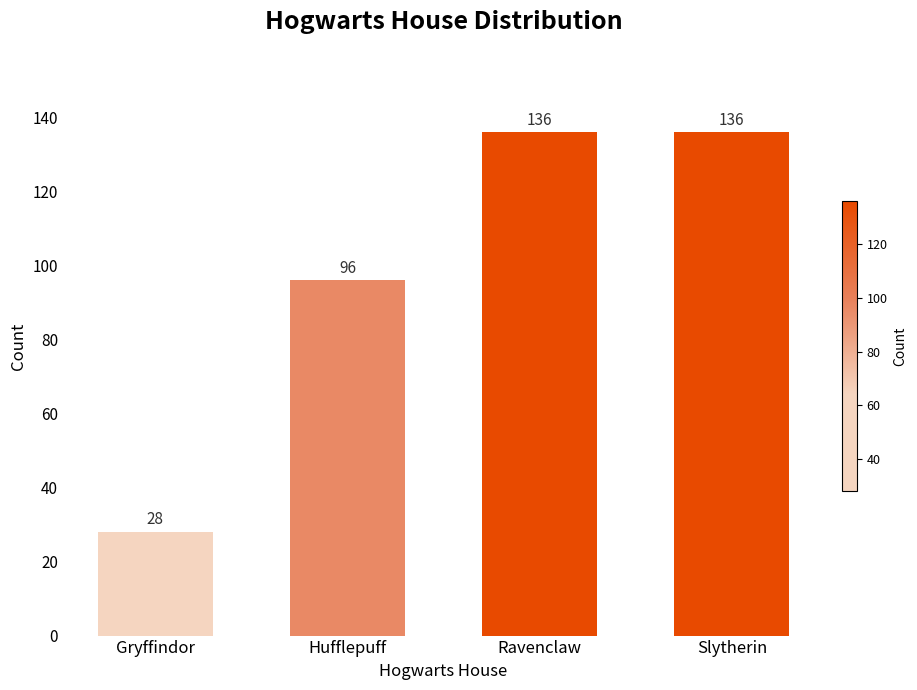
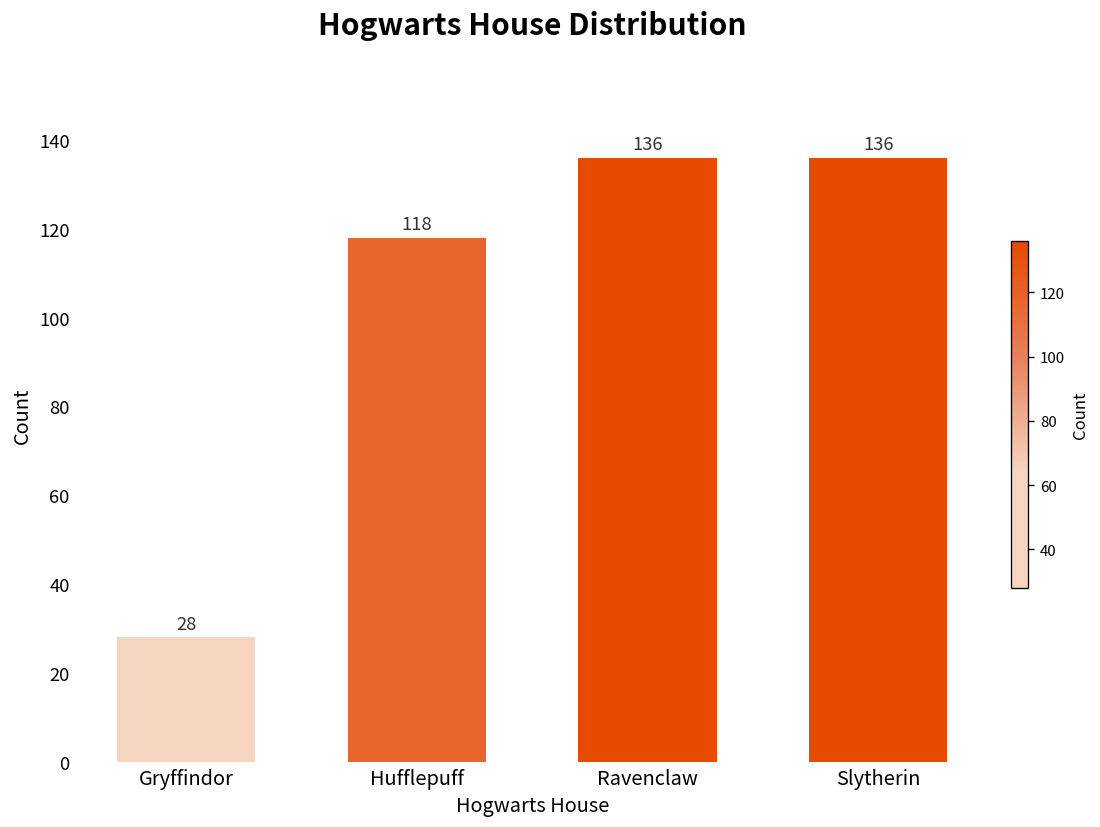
Hufflepuff: 96 -> 118
